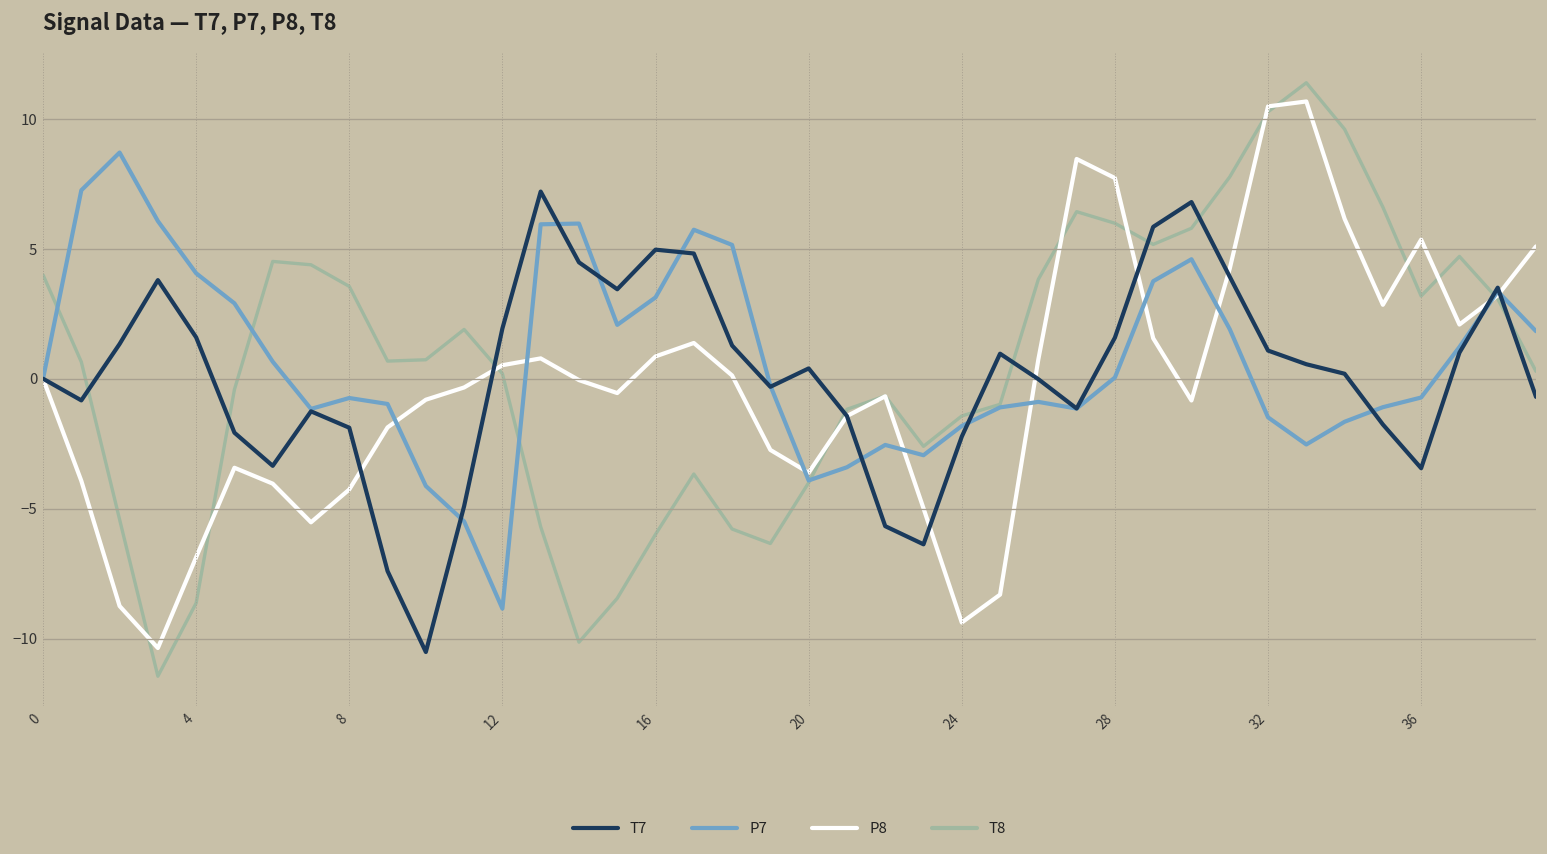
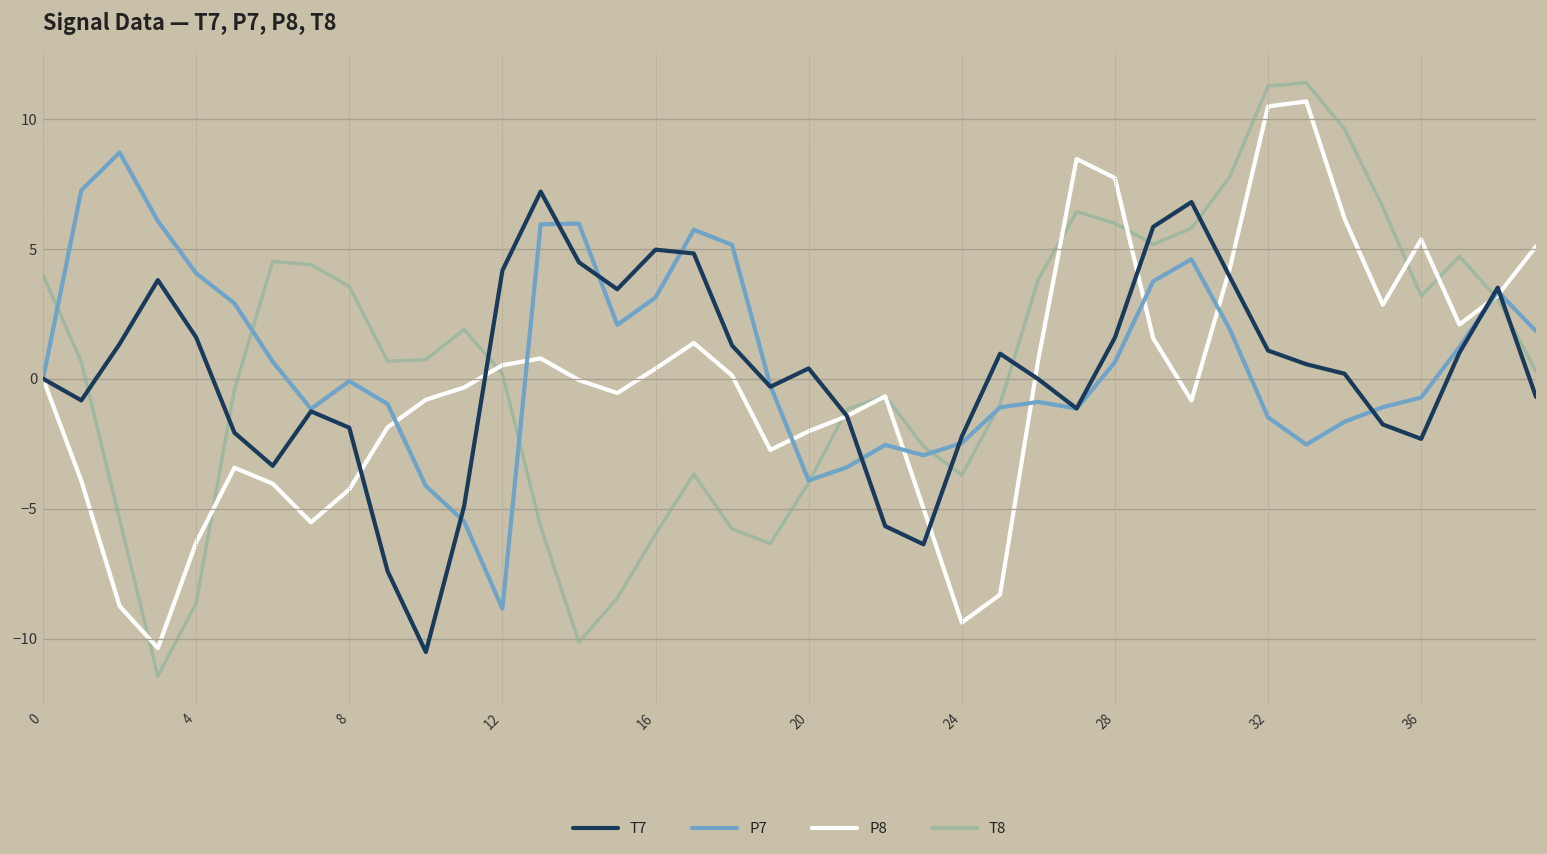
P8, 4: -6.9 -> -6.3
P7, 8: -0.7 -> -0.1
T7, 12: 1.9 -> 4.2
P8, 16: 0.9 -> 0.4
P8, 20: -3.6 -> -2.0
P7, 24: -1.8 -> -2.5
T8, 24: -1.4 -> -3.7
P7, 28: 0.0 -> 0.6
T8, 32: 10.3 -> 11.3
T7, 36: -3.4 -> -2.3
